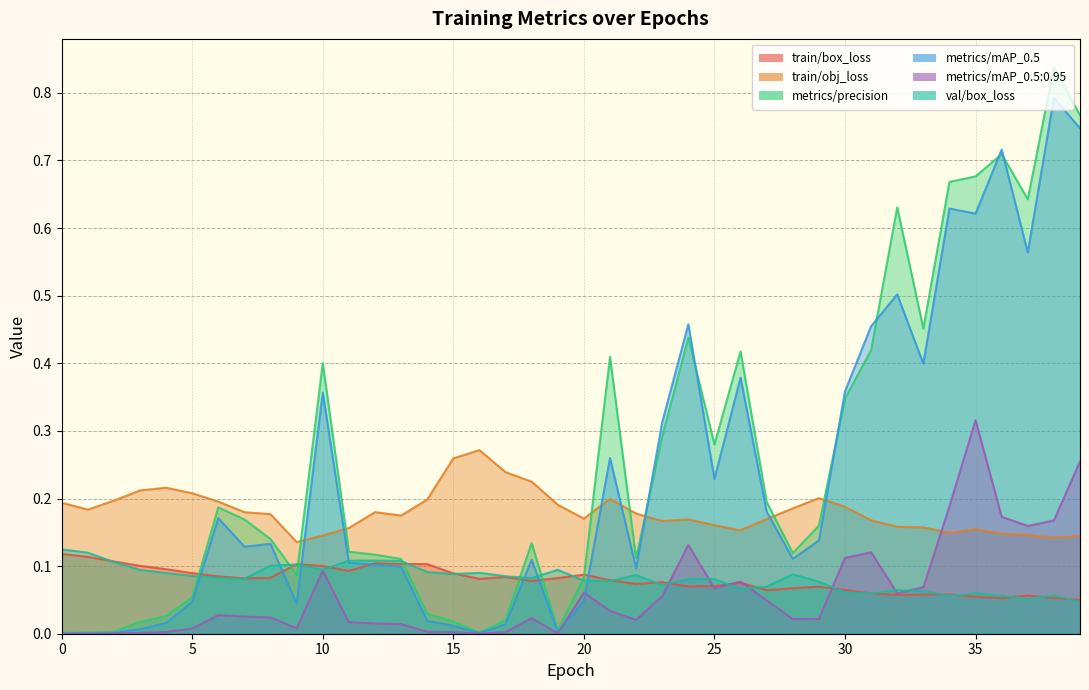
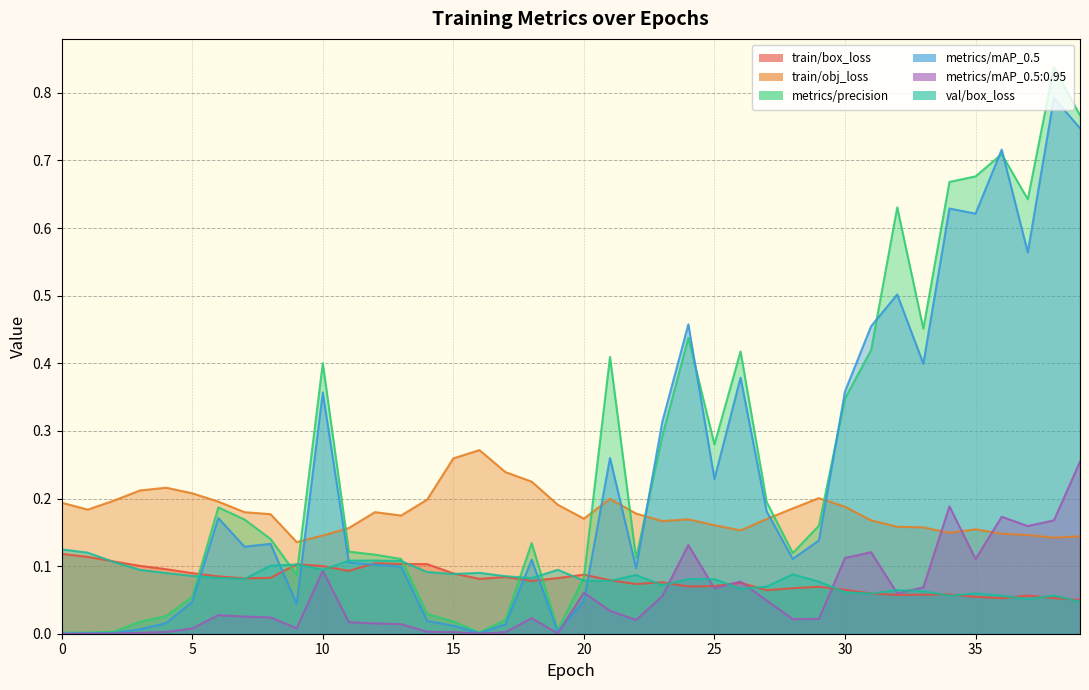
metrics/mAP_0.5:0.95, 35: 0.32 -> 0.11
